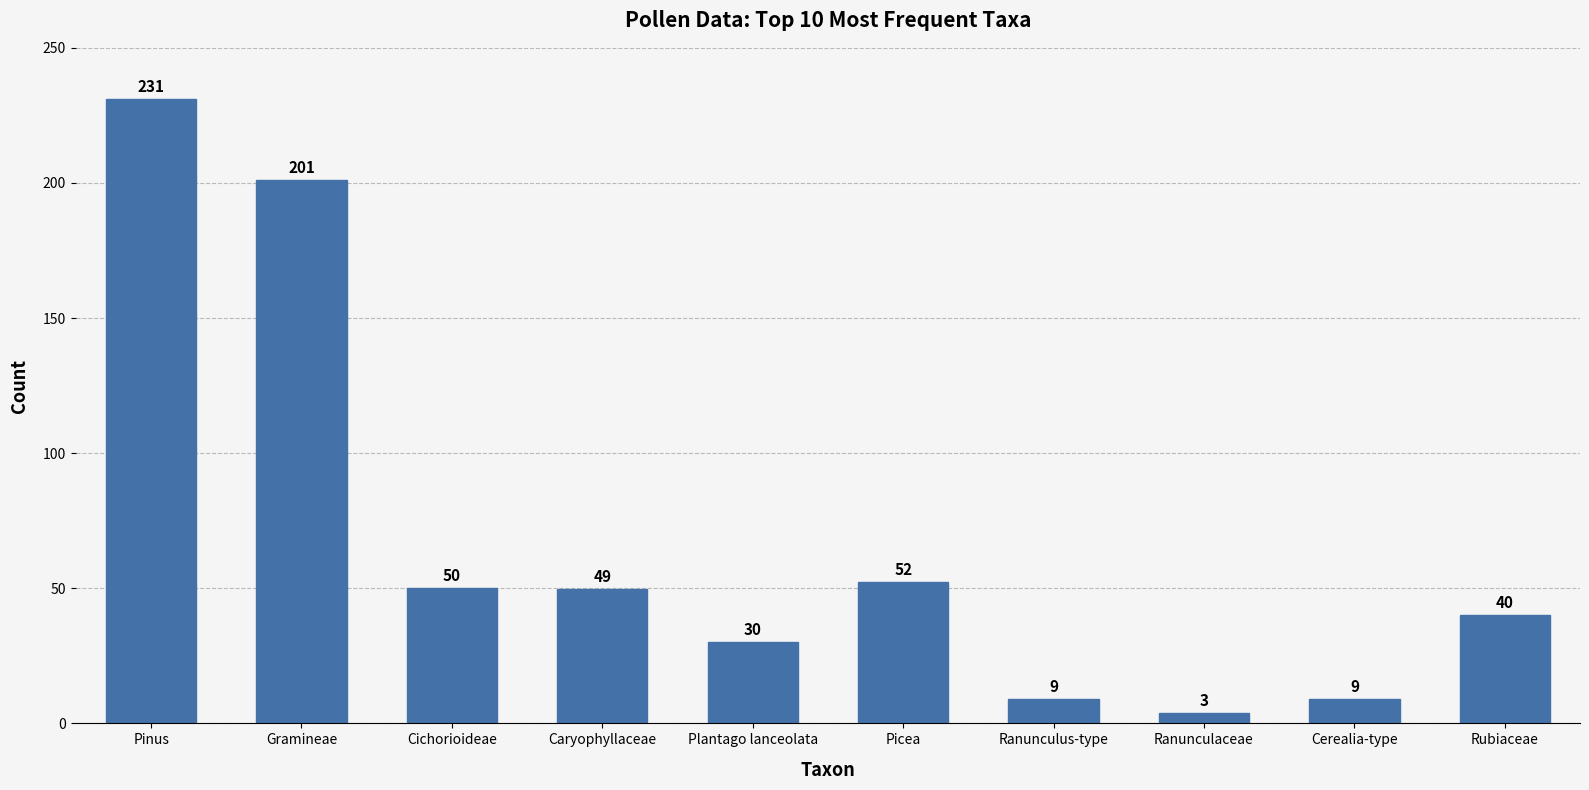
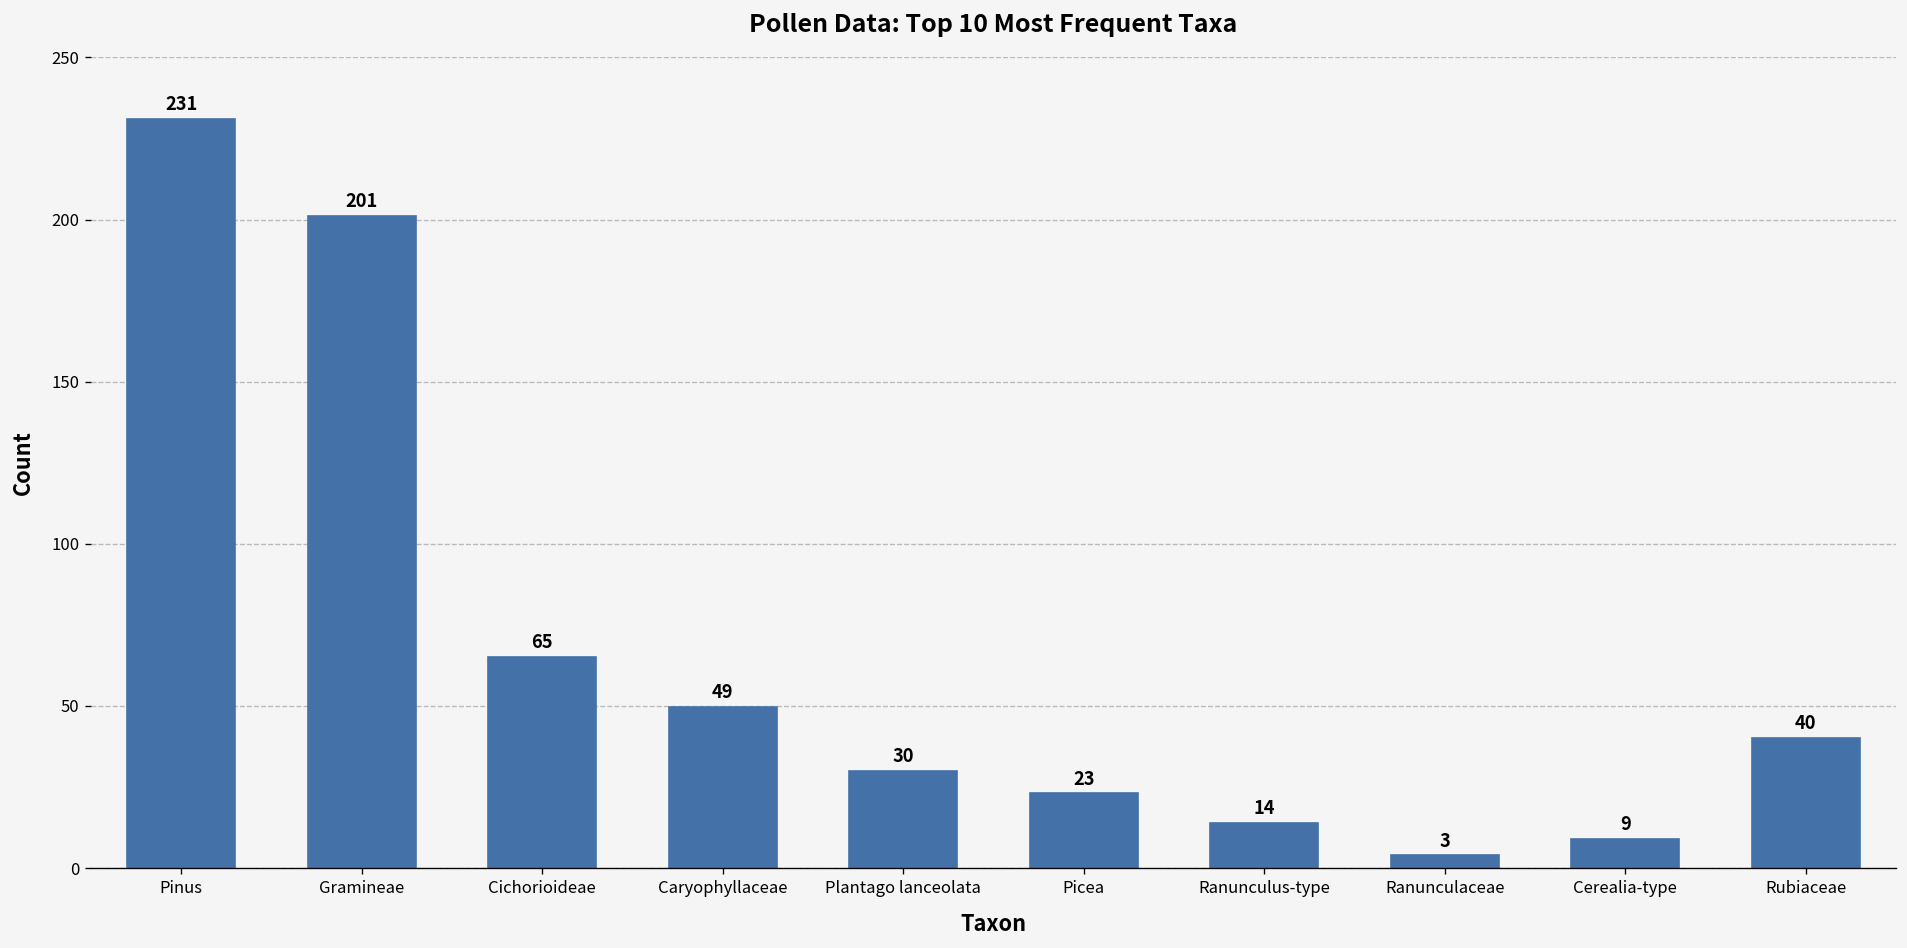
Cichorioideae: 50 -> 65
Picea: 52 -> 23
Ranunculus-type: 9 -> 14
